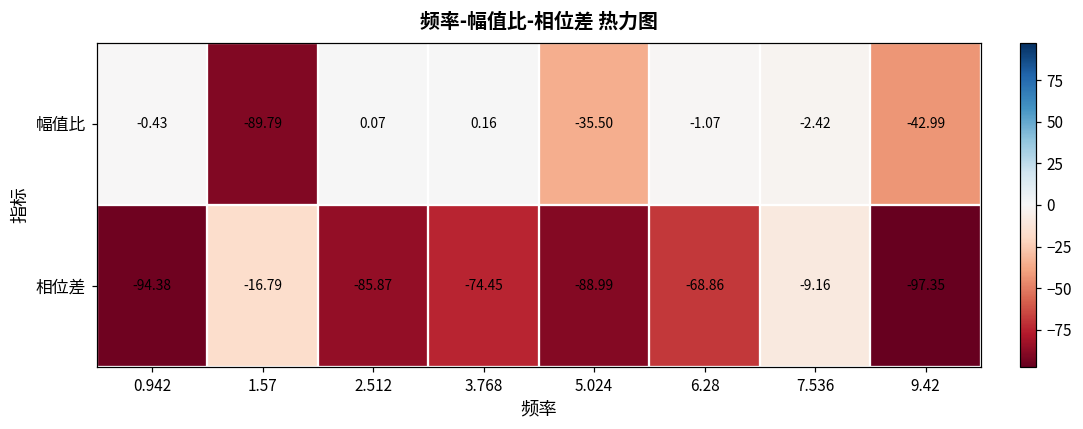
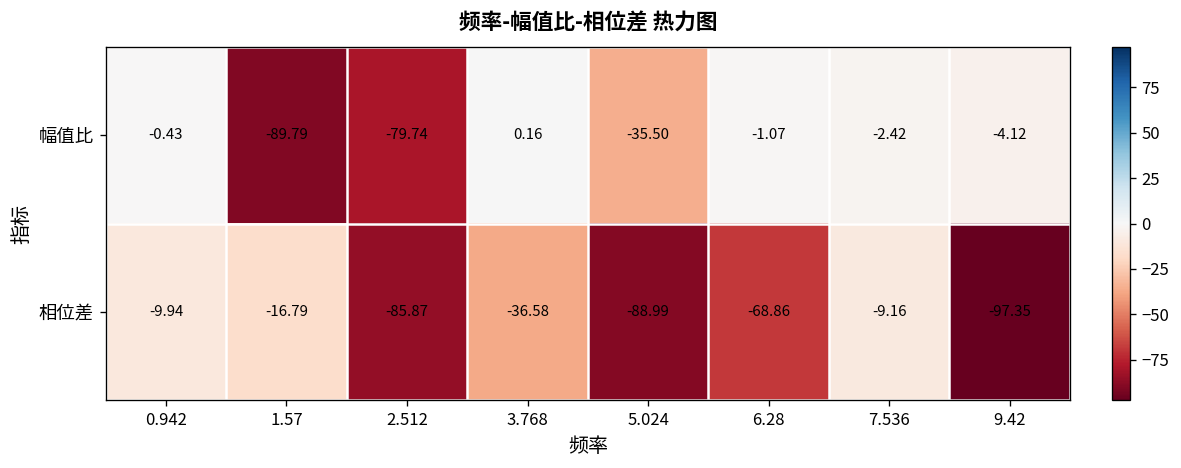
幅值比, 2.512: 0.07 -> -79.74
幅值比, 9.42: -42.99 -> -4.12
相位差, 0.942: -94.38 -> -9.94
相位差, 3.768: -74.45 -> -36.58
